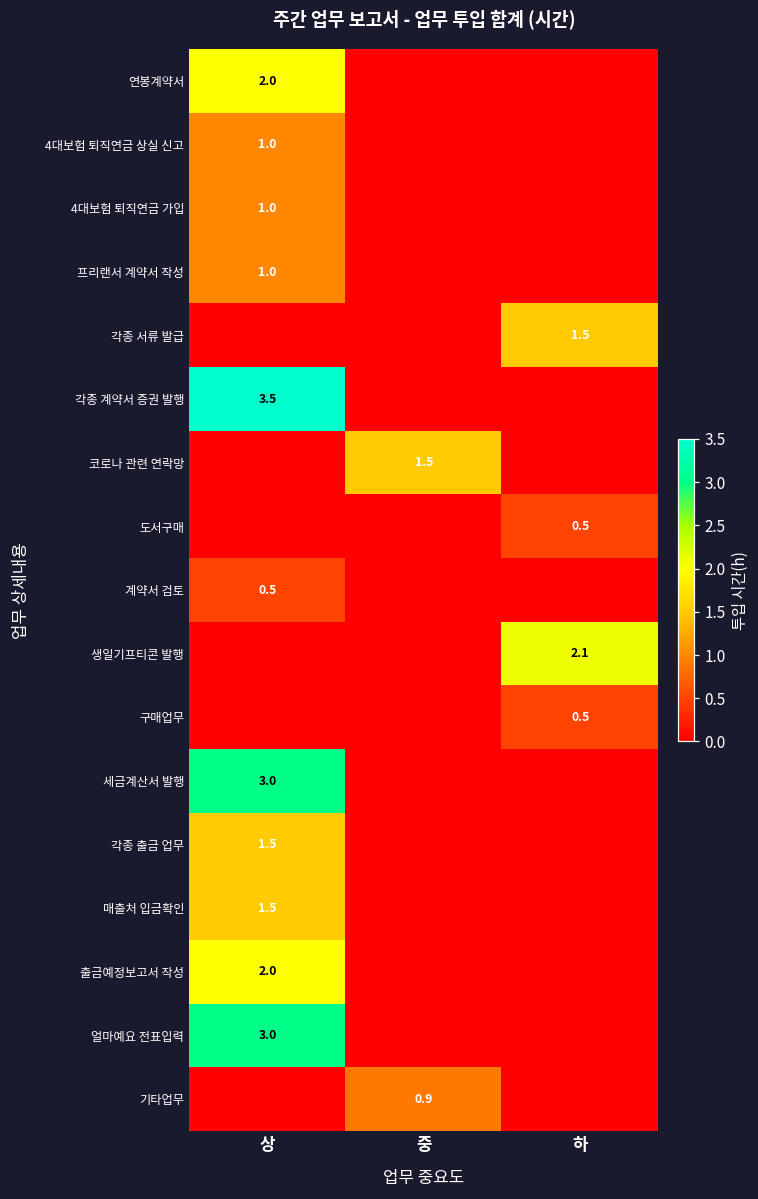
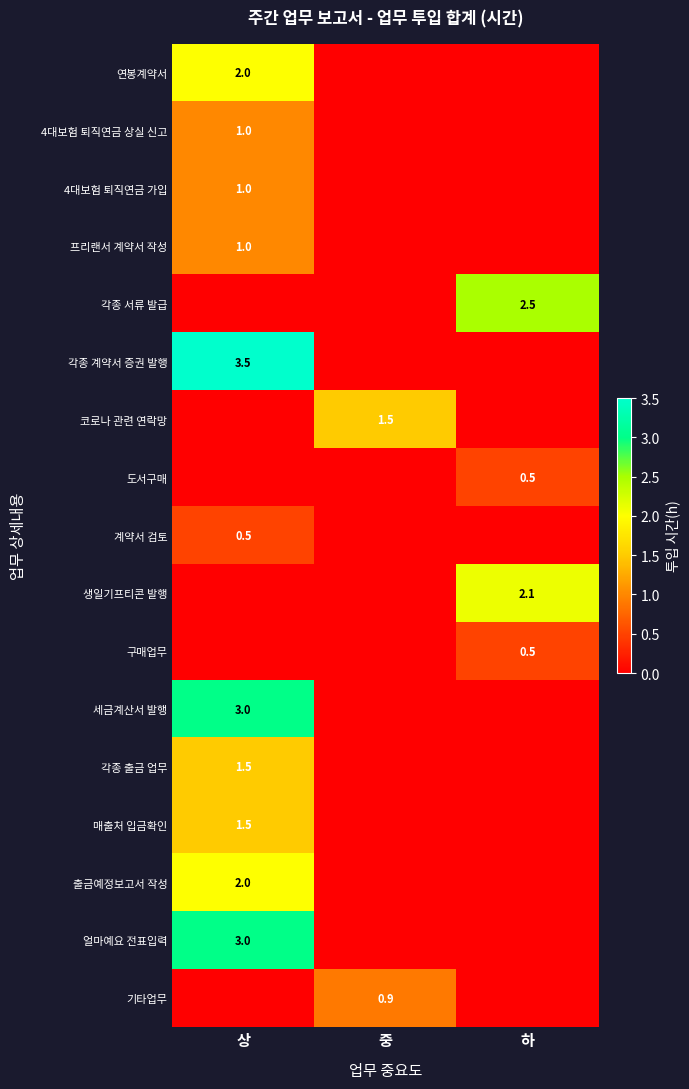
각종 서류 발급, 하: 1.5 -> 2.5
